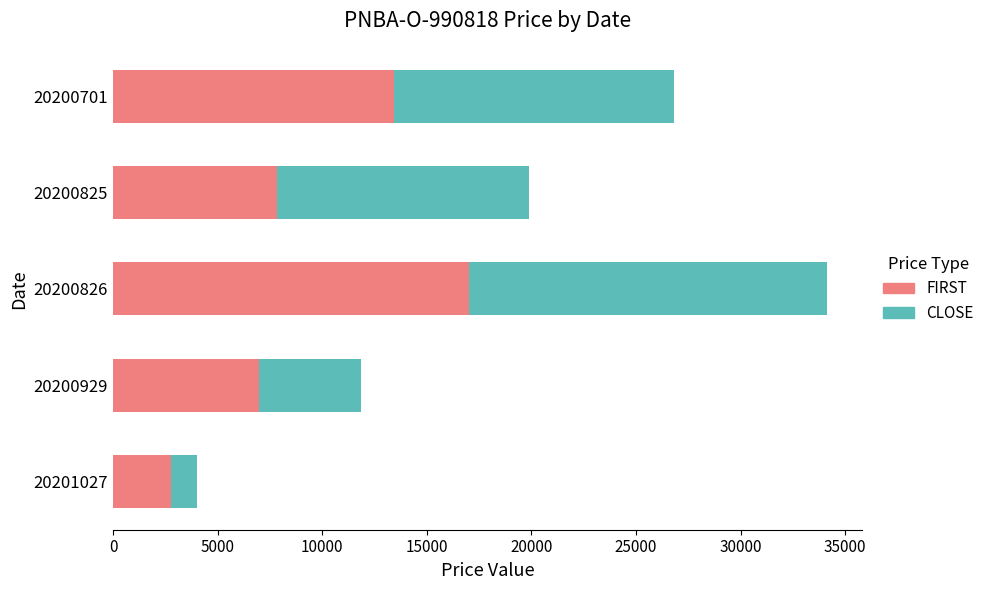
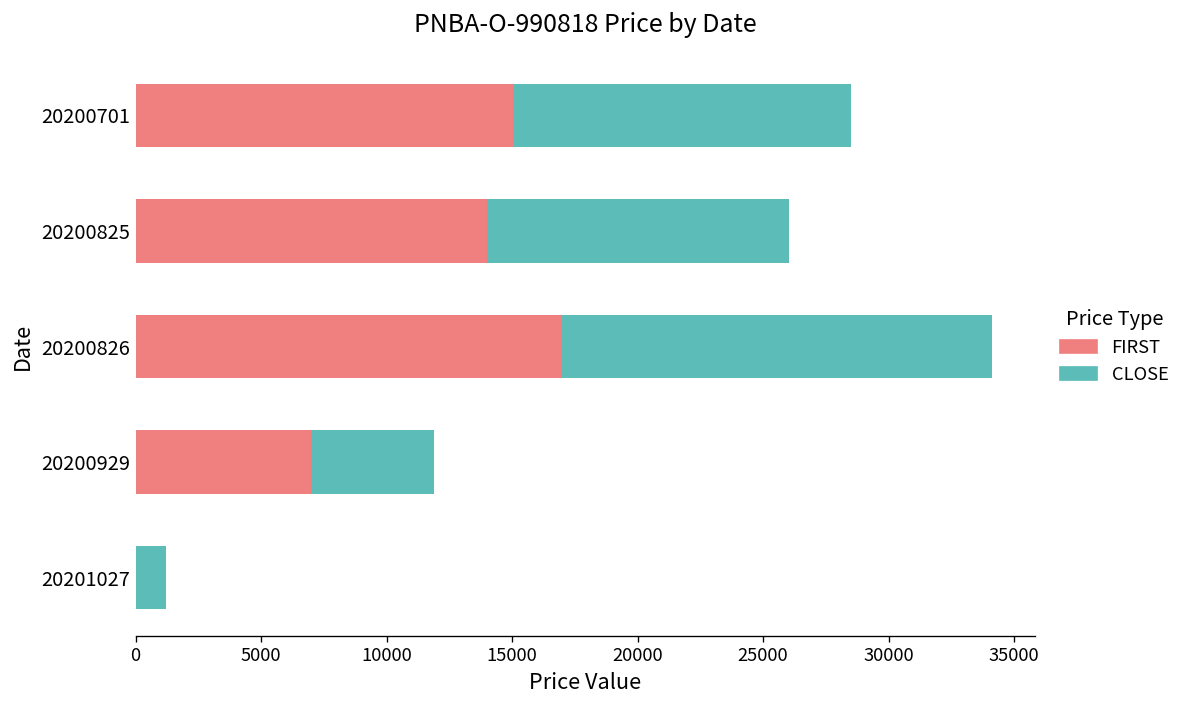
FIRST, 20200701: 13400 -> 15100
FIRST, 20200825: 7900 -> 14000
FIRST, 20201027: 2800 -> 0
